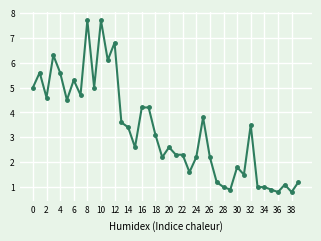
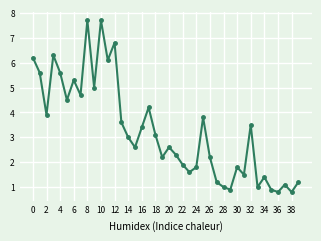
0: 5.0 -> 6.2
2: 4.6 -> 3.9
14: 3.4 -> 3.0
16: 4.2 -> 3.4
22: 2.3 -> 1.9
24: 2.2 -> 1.8
34: 1.0 -> 1.4
